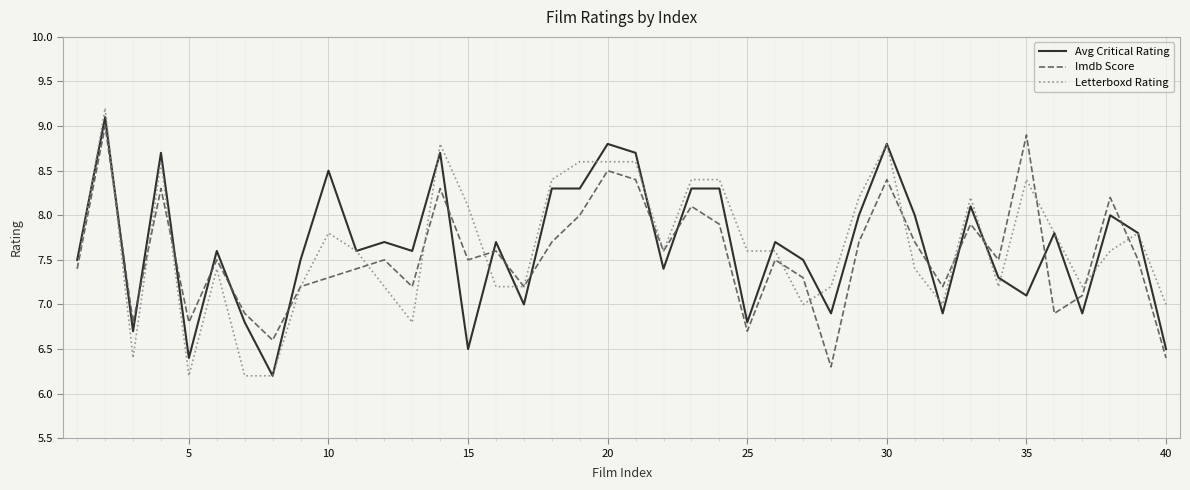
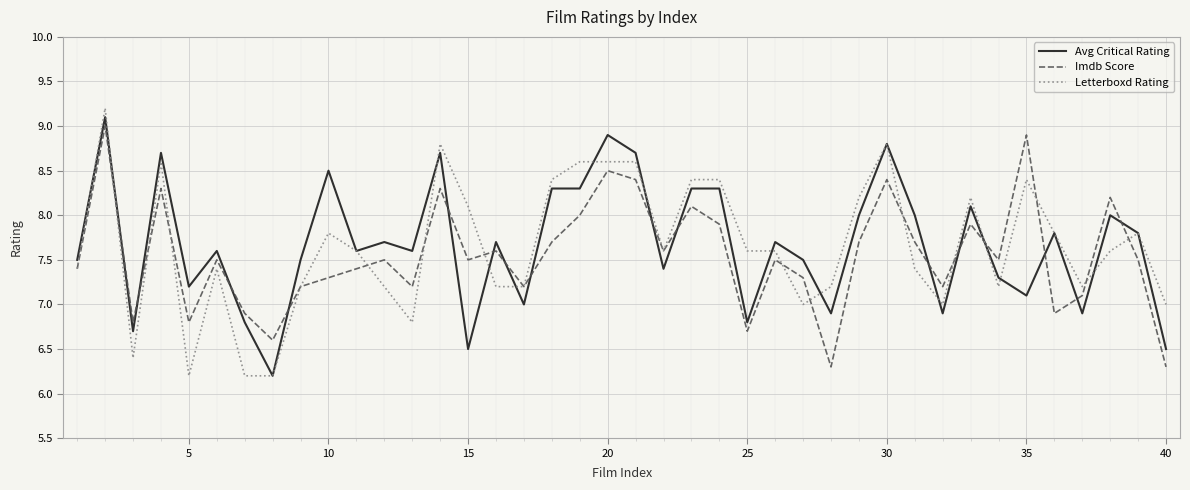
Avg Critical Rating, 5: 6.4 -> 7.2
Avg Critical Rating, 20: 8.8 -> 8.9
Imdb Score, 40: 6.4 -> 6.3
